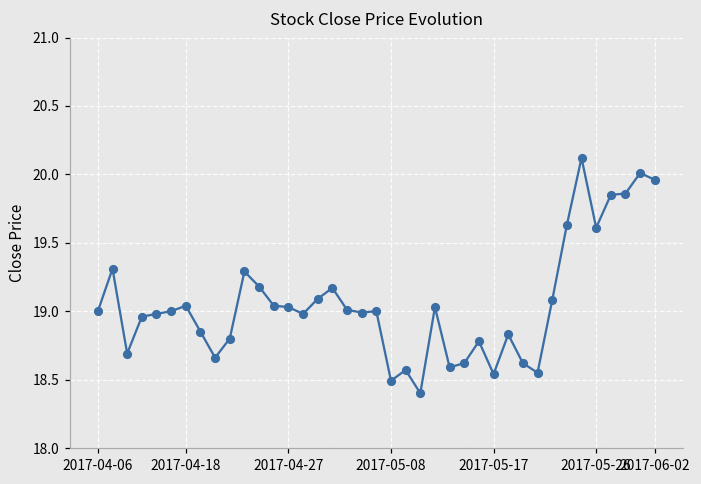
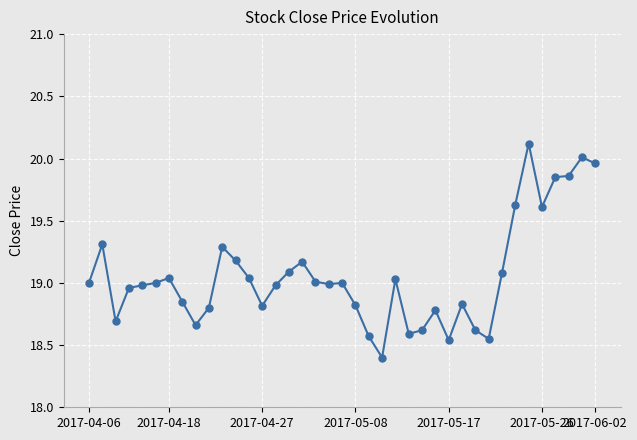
2017-04-27: 19.03 -> 18.82
2017-05-08: 18.49 -> 18.82
